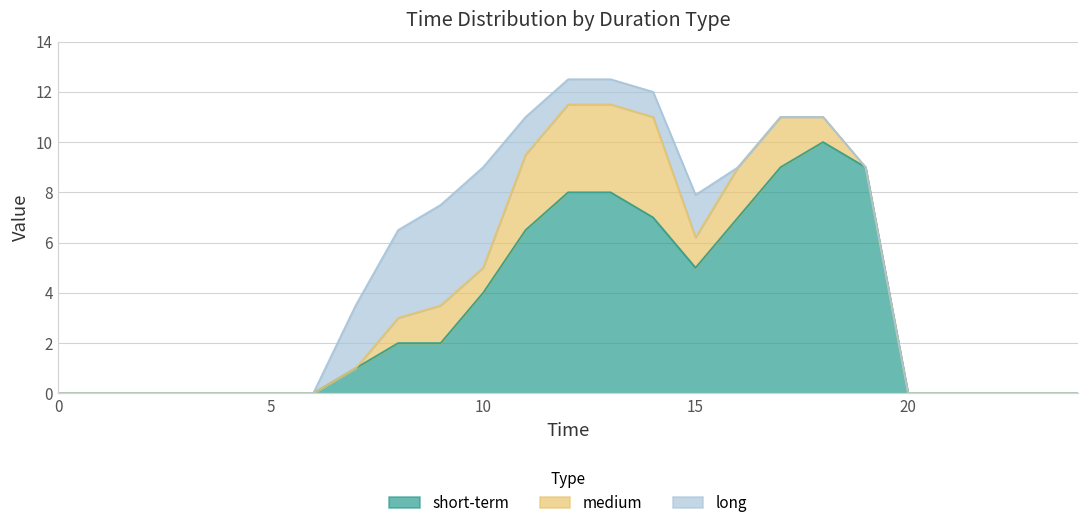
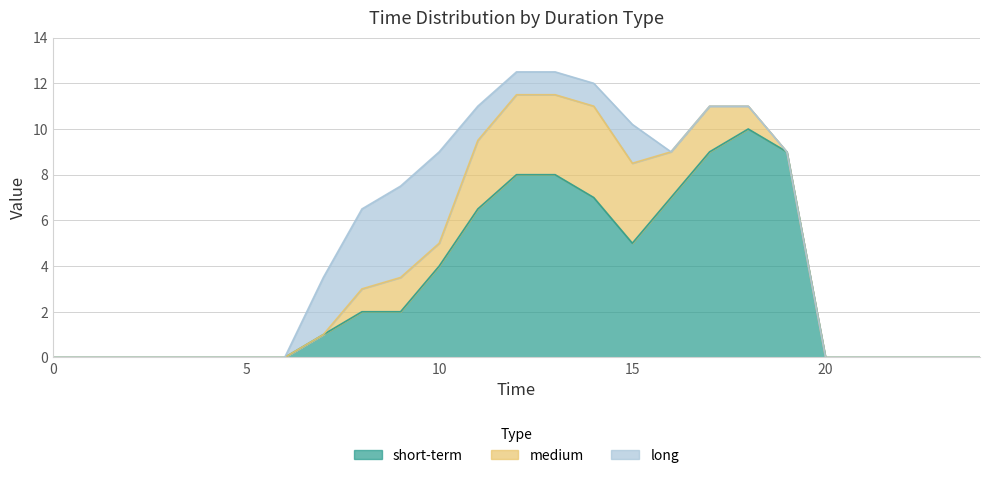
medium, 15: 1.2 -> 3.5
